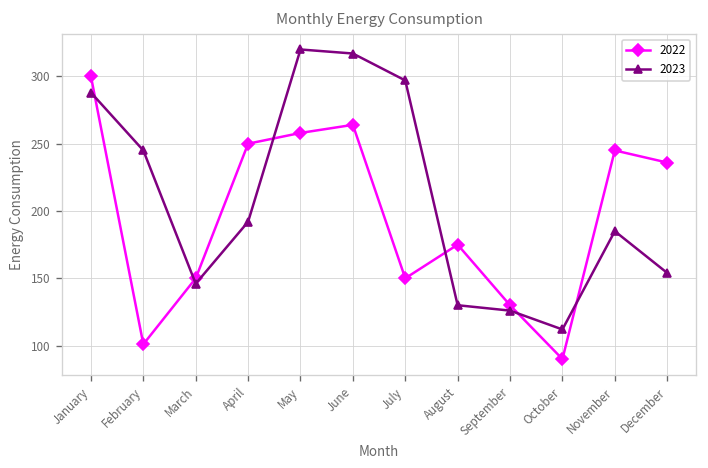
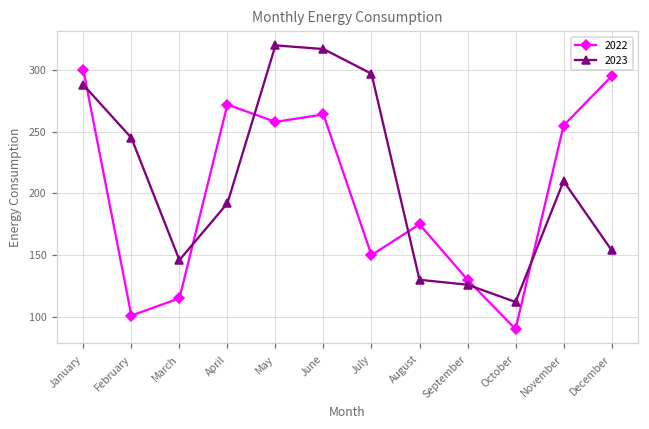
2022, March: 150 -> 115
2022, April: 250 -> 272
2022, November: 245 -> 255
2023, November: 185 -> 210
2022, December: 236 -> 295
